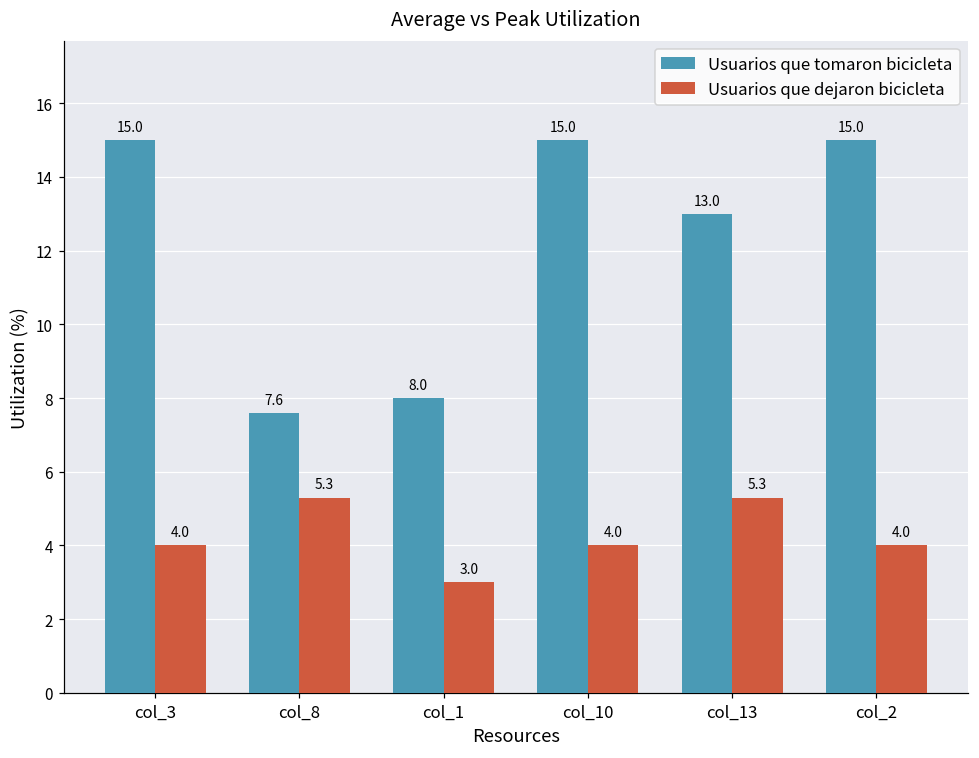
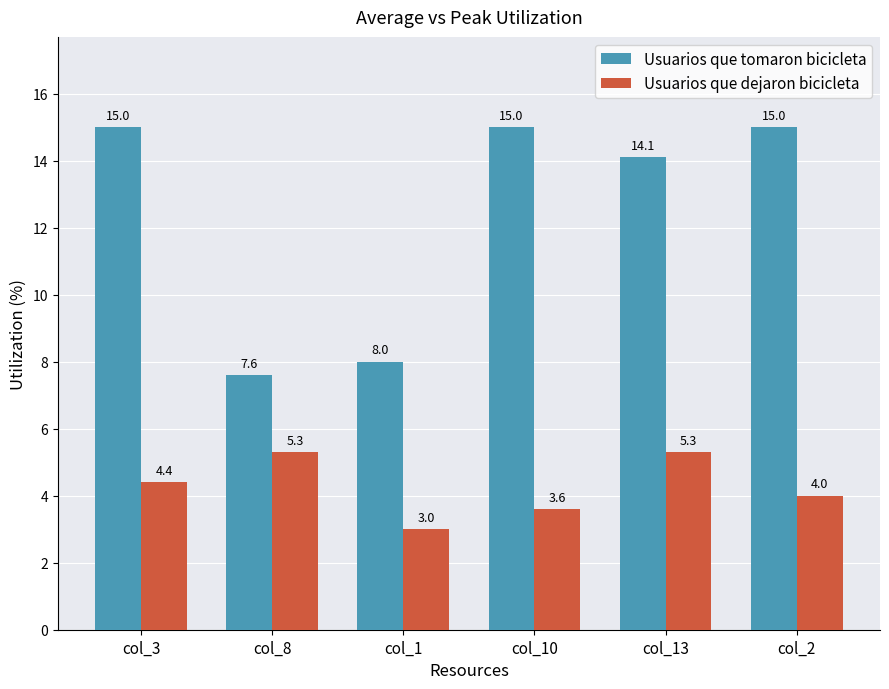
Usuarios que dejaron bicicleta, col_3: 4.0 -> 4.4
Usuarios que dejaron bicicleta, col_10: 4.0 -> 3.6
Usuarios que tomaron bicicleta, col_13: 13.0 -> 14.1
